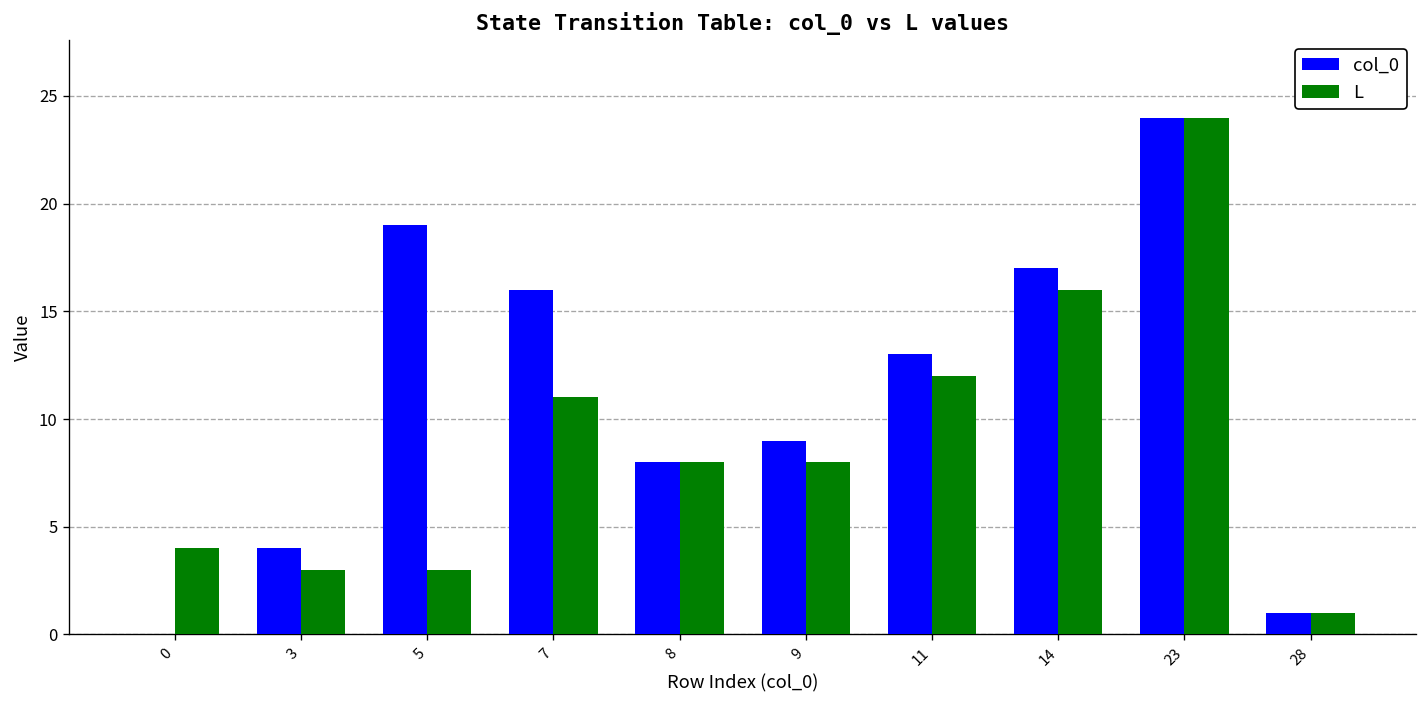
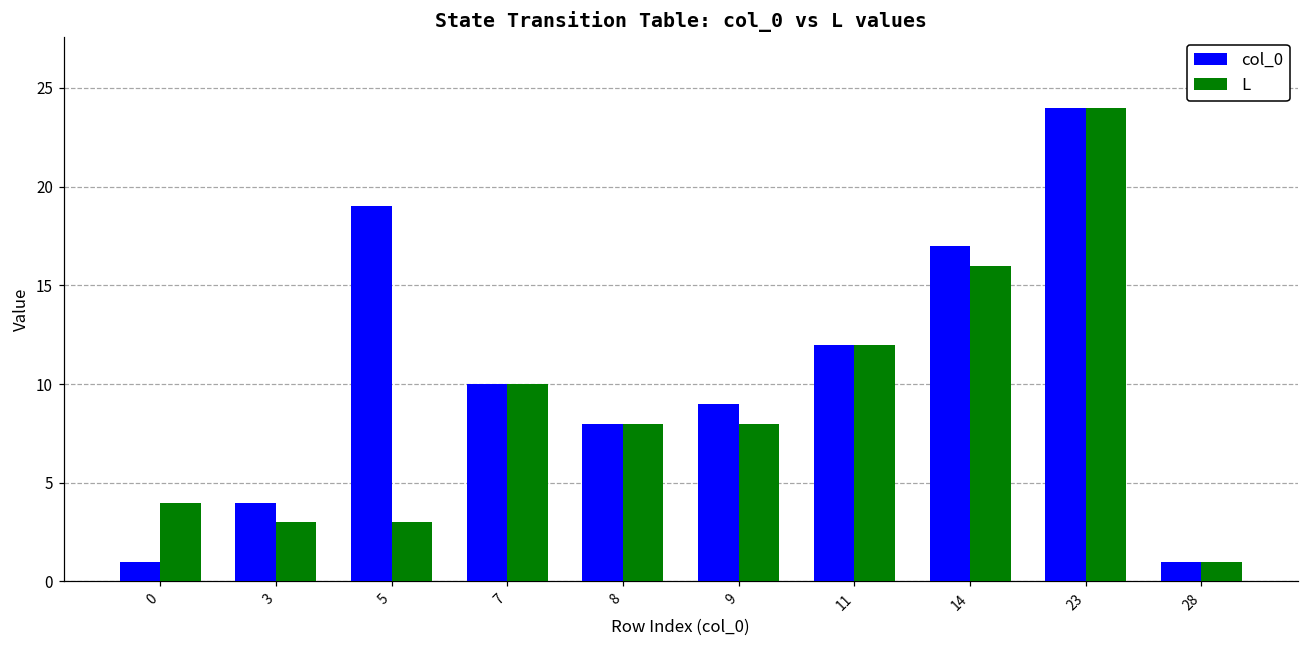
col_0, 0: 0 -> 1
col_0, 7: 16 -> 10
L, 7: 11 -> 10
col_0, 11: 13 -> 12
